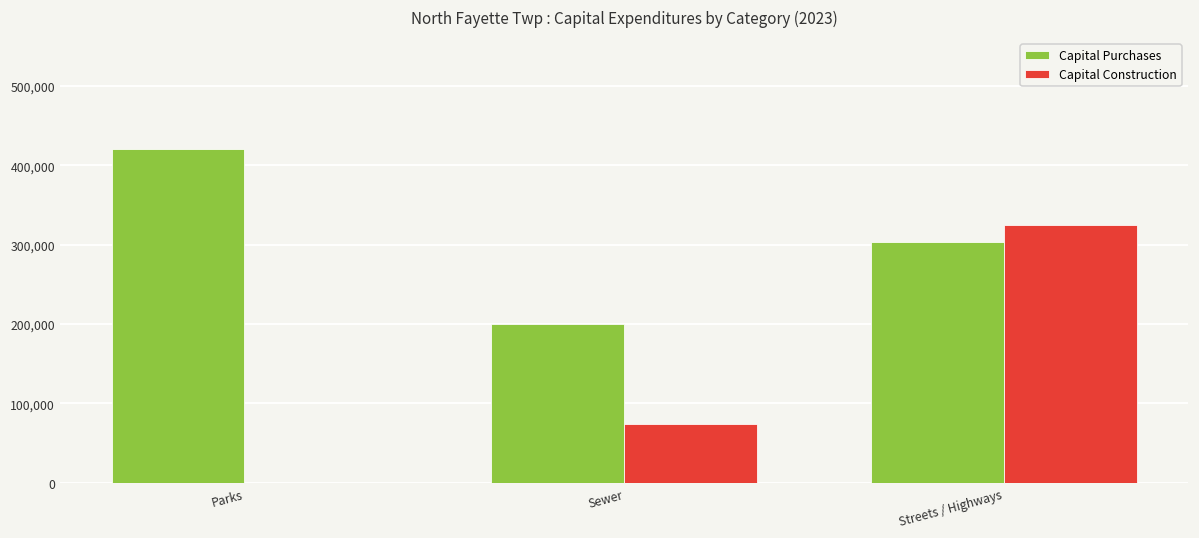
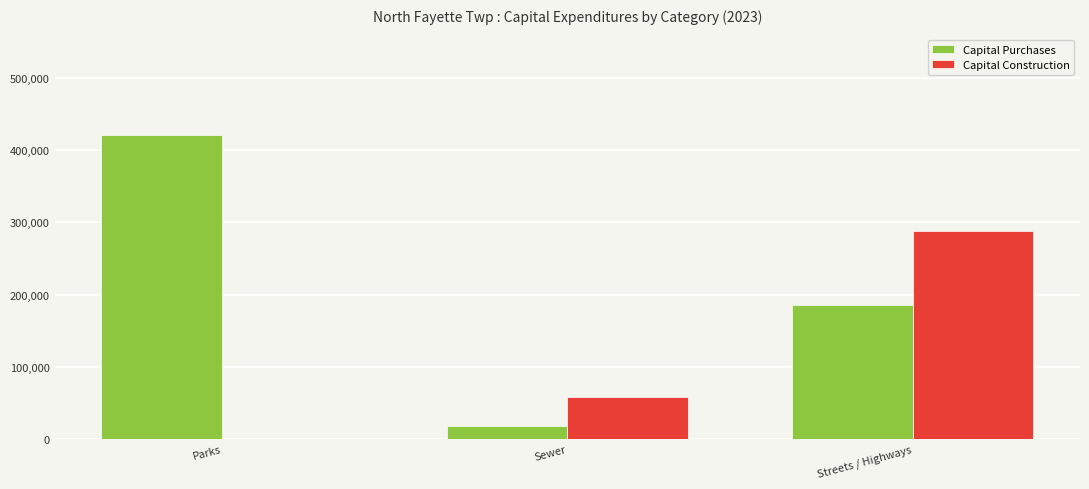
Capital Purchases, Sewer: 200,000 -> 20,000
Capital Construction, Sewer: 70,000 -> 60,000
Capital Purchases, Streets / Highways: 300,000 -> 190,000
Capital Construction, Streets / Highways: 330,000 -> 290,000
